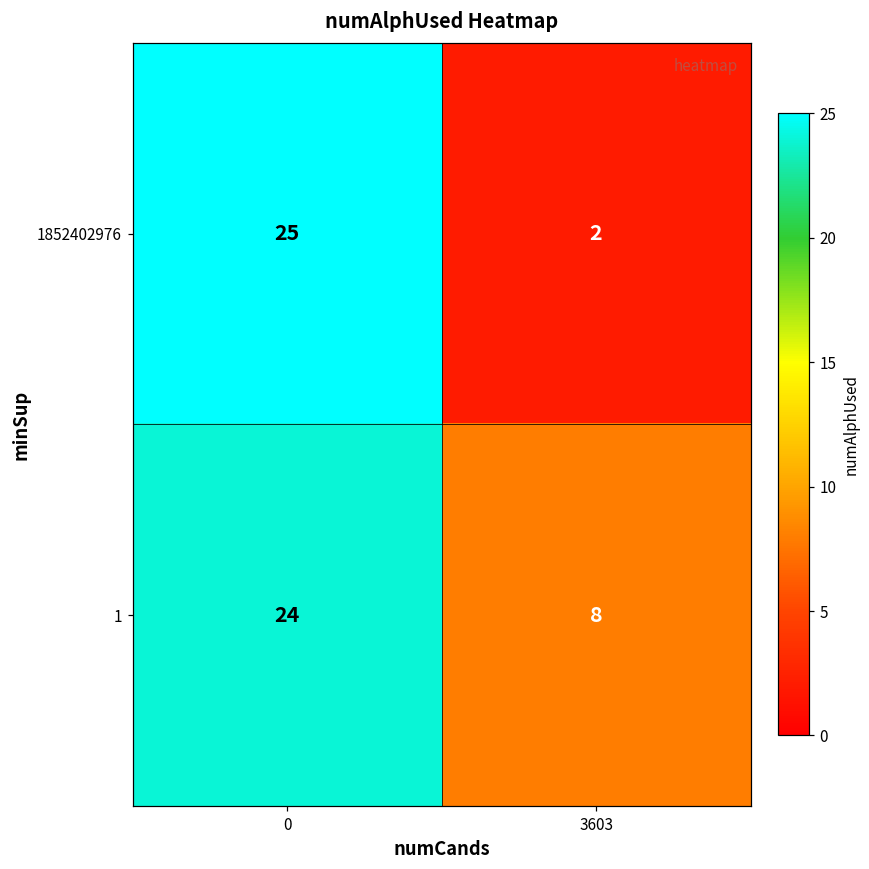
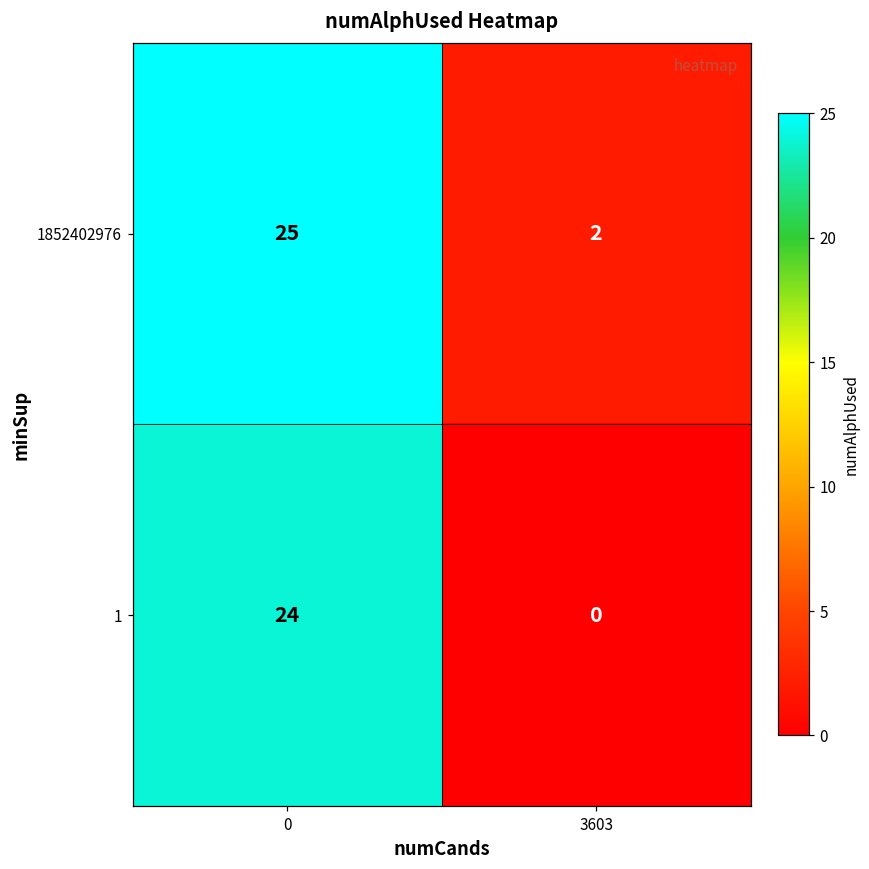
1, 3603: 8 -> 0
